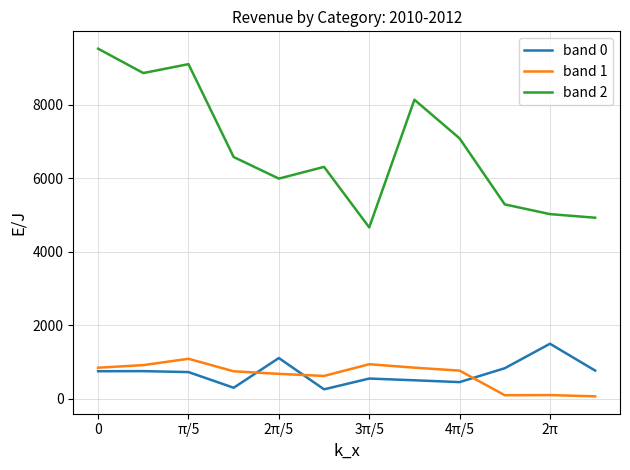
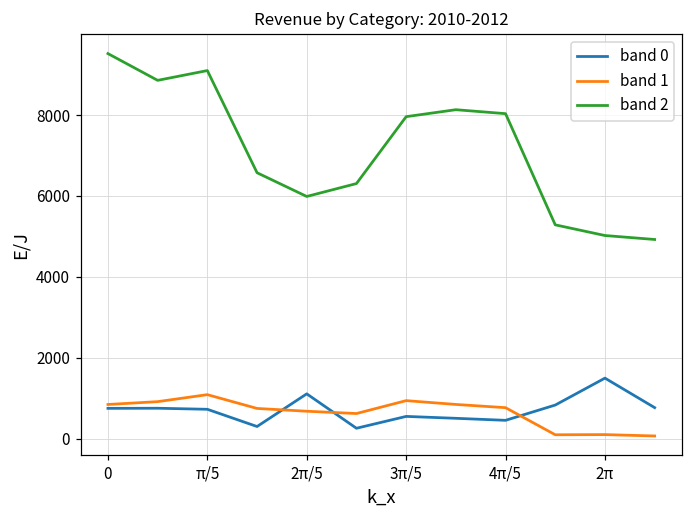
band 2, 3π/5: 4700 -> 8000
band 2, 4π/5: 7100 -> 8000
